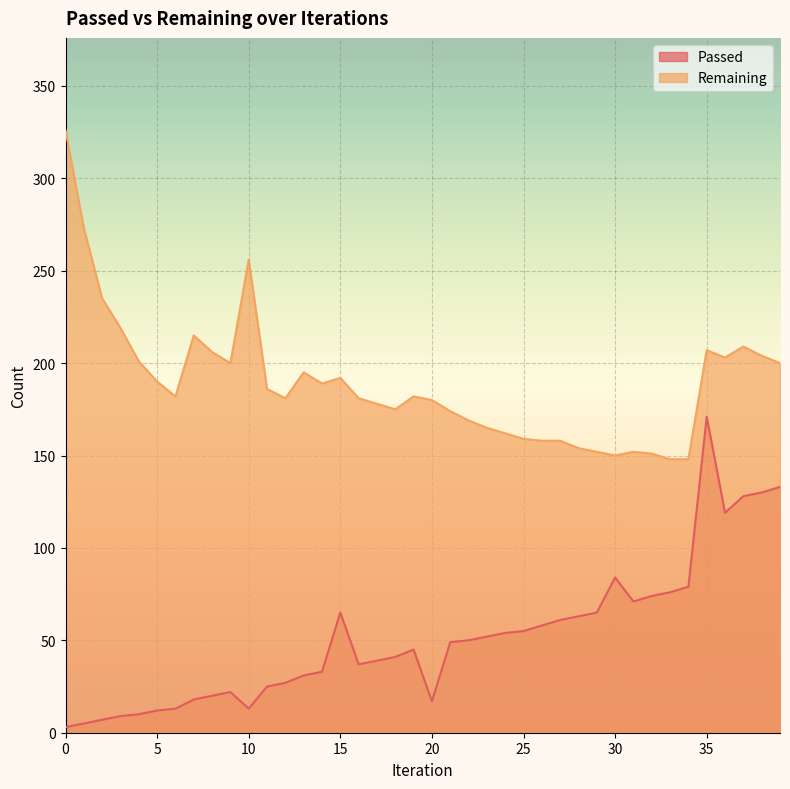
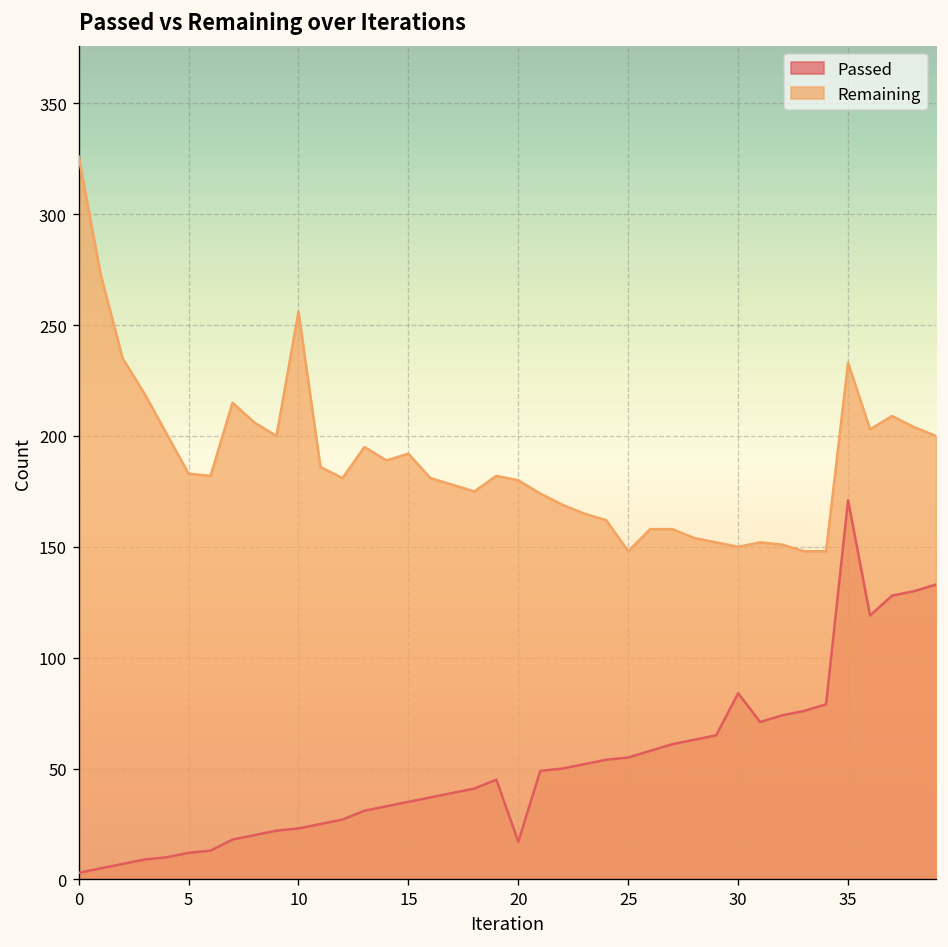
Remaining, 5: 190 -> 183
Passed, 10: 13 -> 23
Passed, 15: 65 -> 35
Remaining, 25: 159 -> 148
Remaining, 35: 207 -> 233
